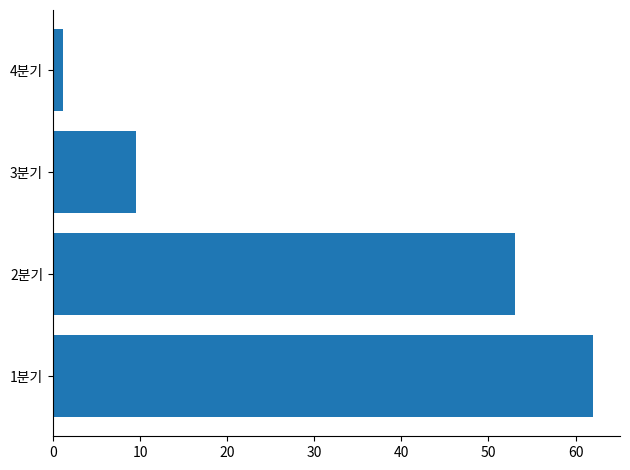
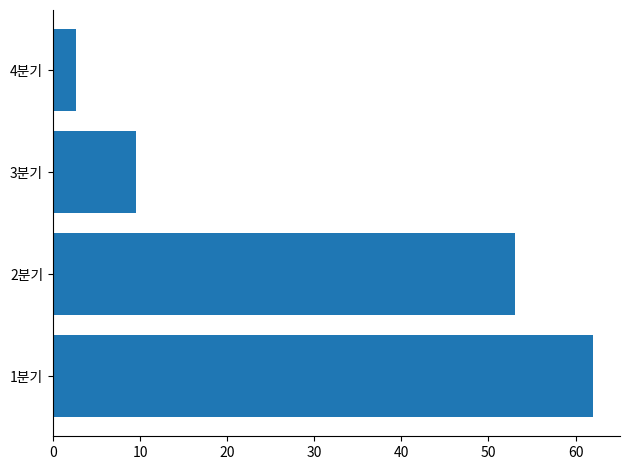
4분기: 1 -> 3
